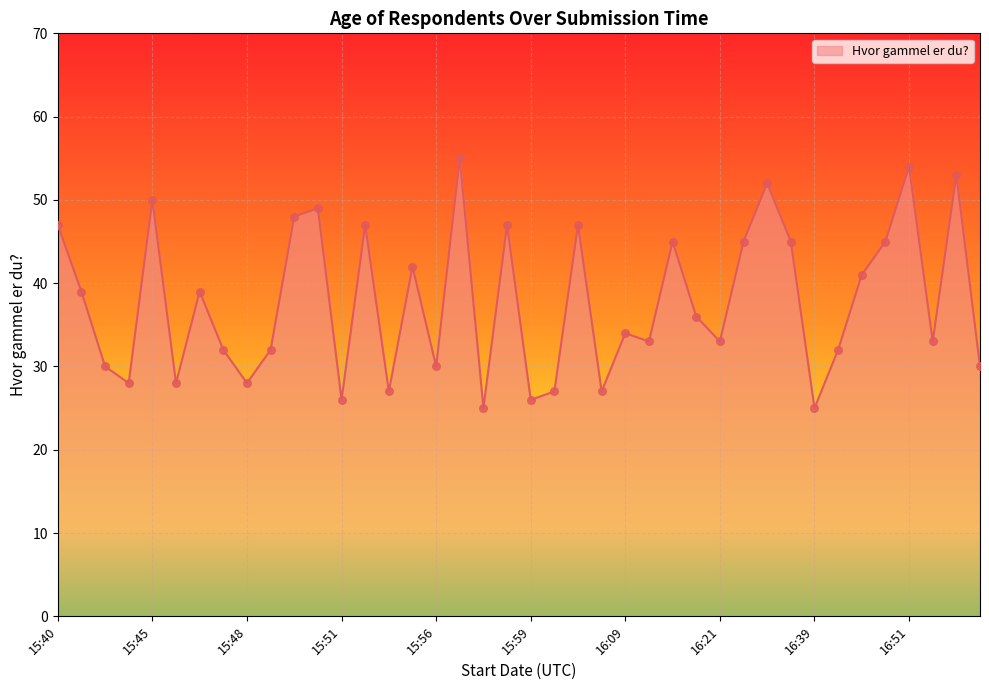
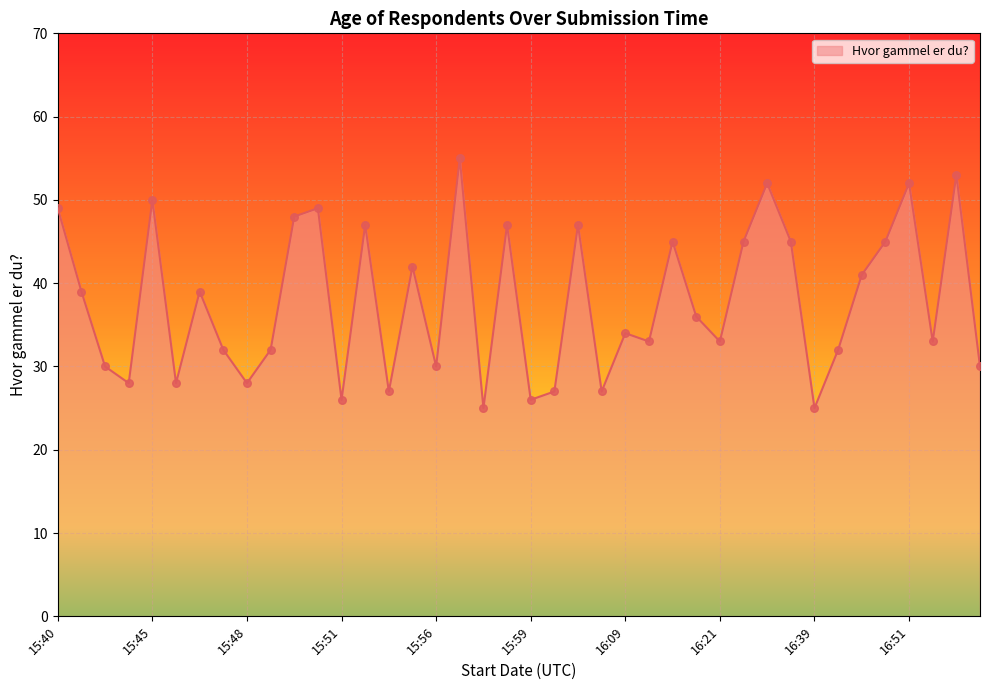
15:40: 47 -> 49
16:51: 54 -> 52
